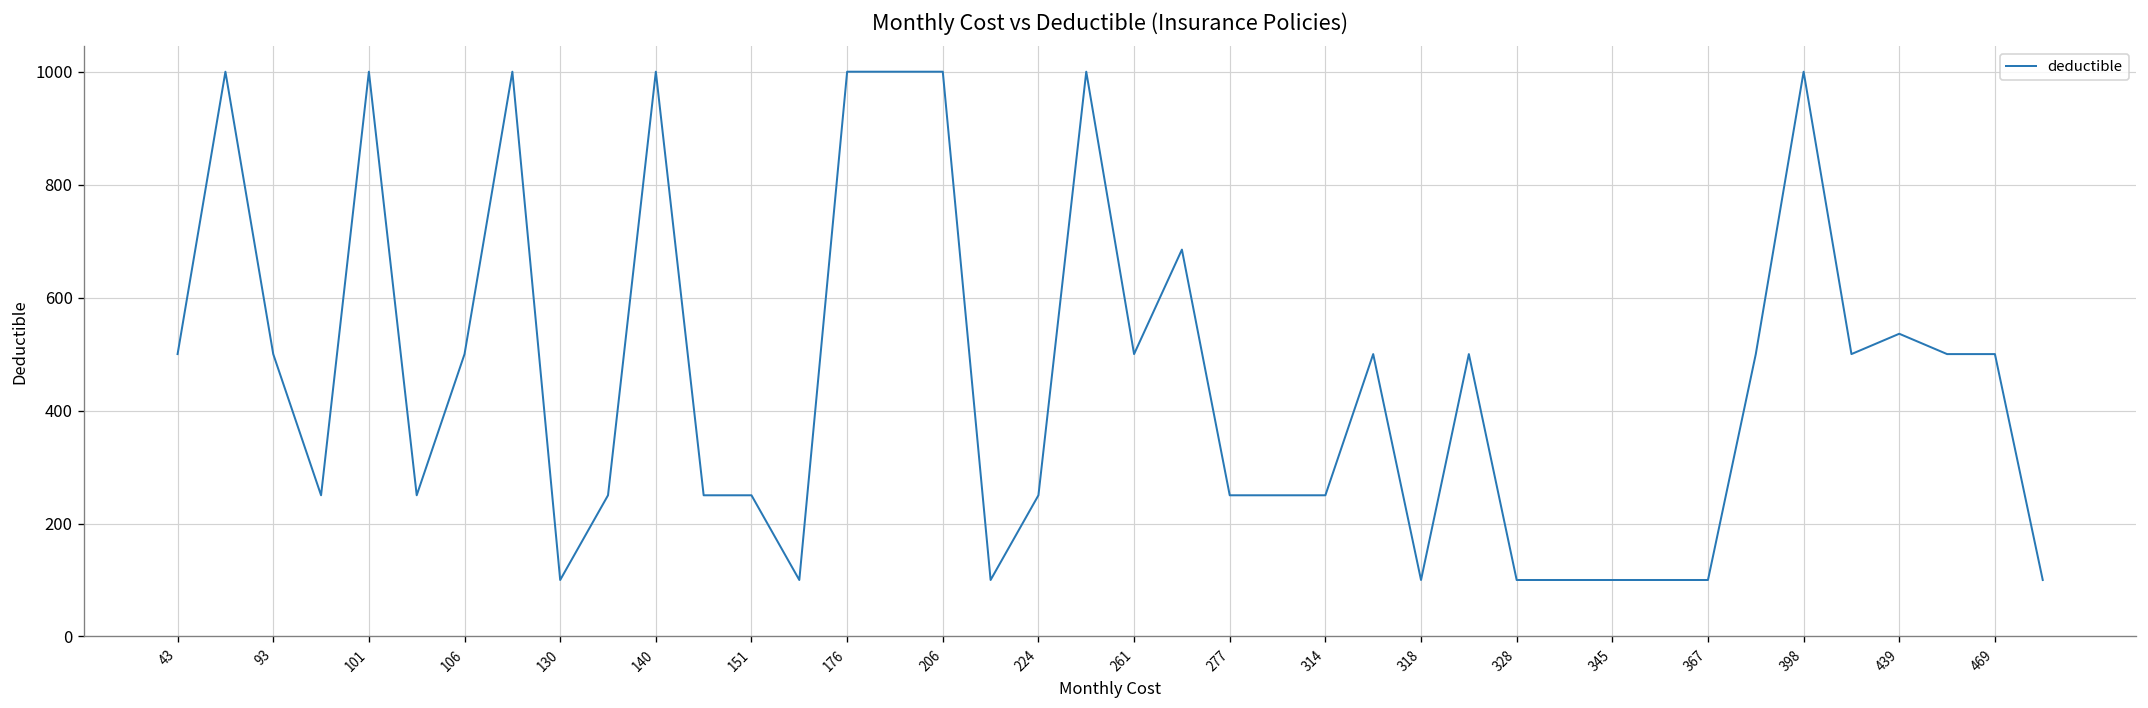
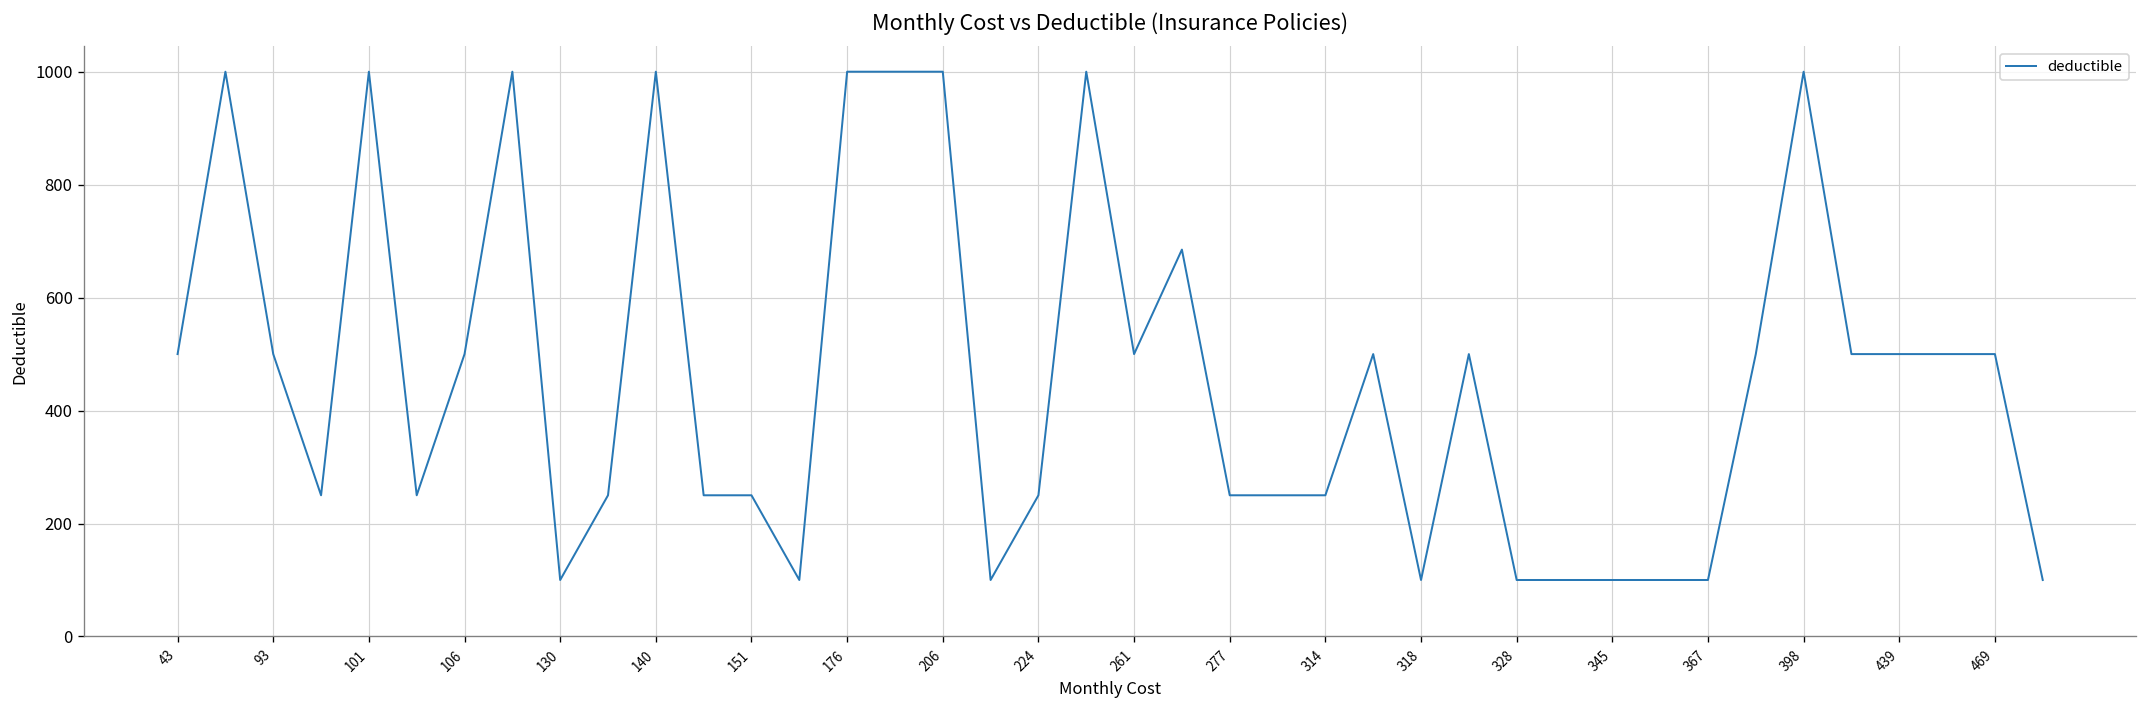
439: 540 -> 500
